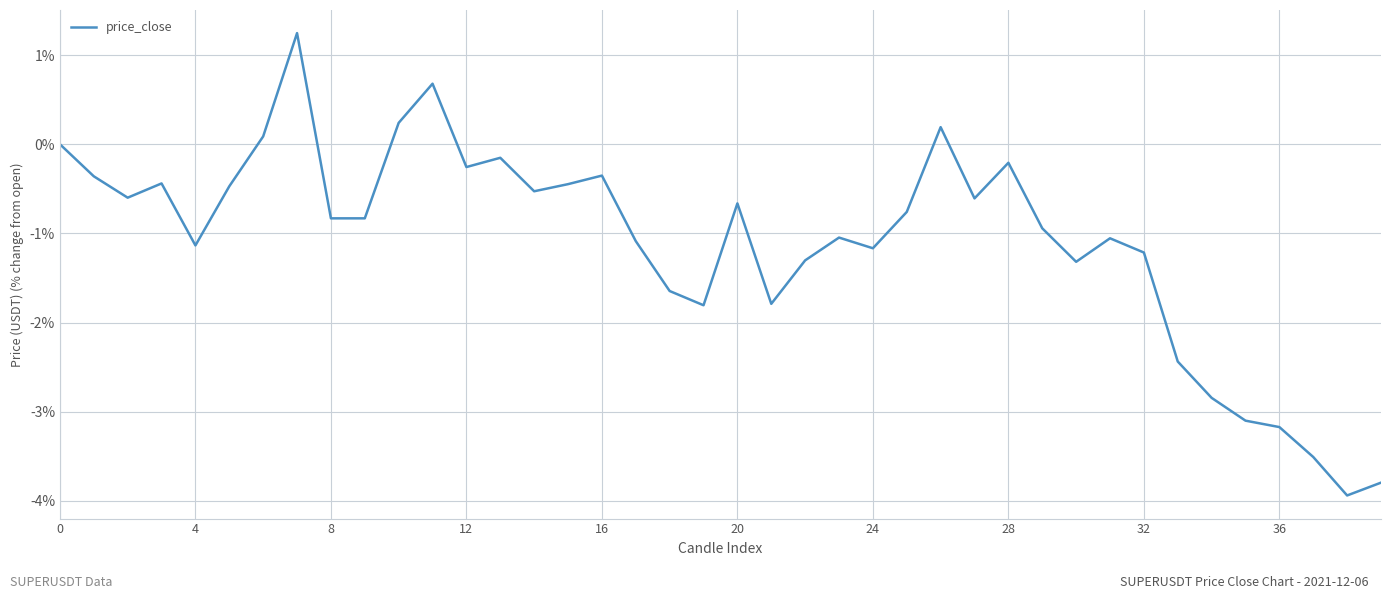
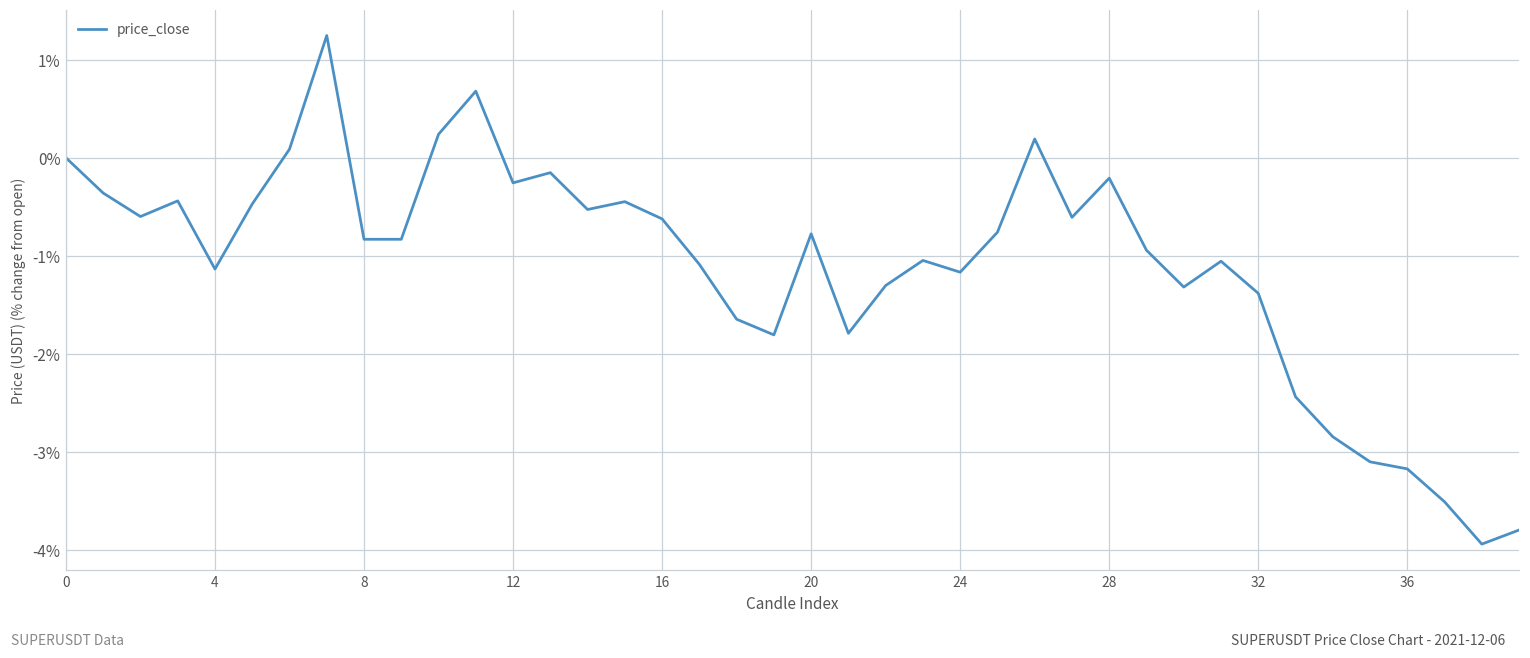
16: -0.4% -> -0.6%
20: -0.7% -> -0.8%
32: -1.2% -> -1.4%
